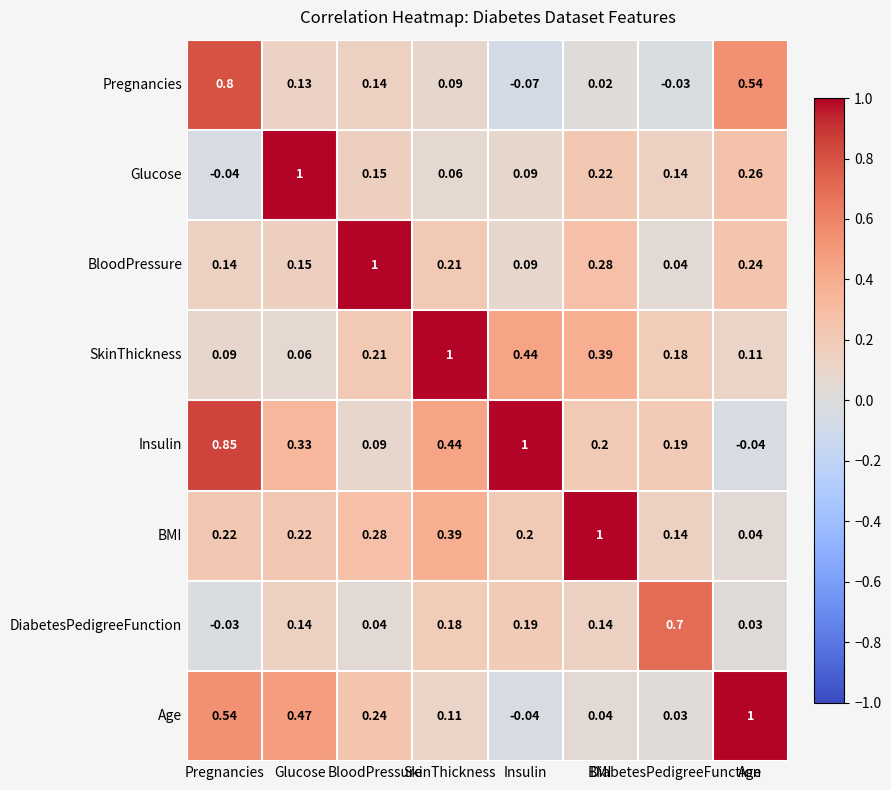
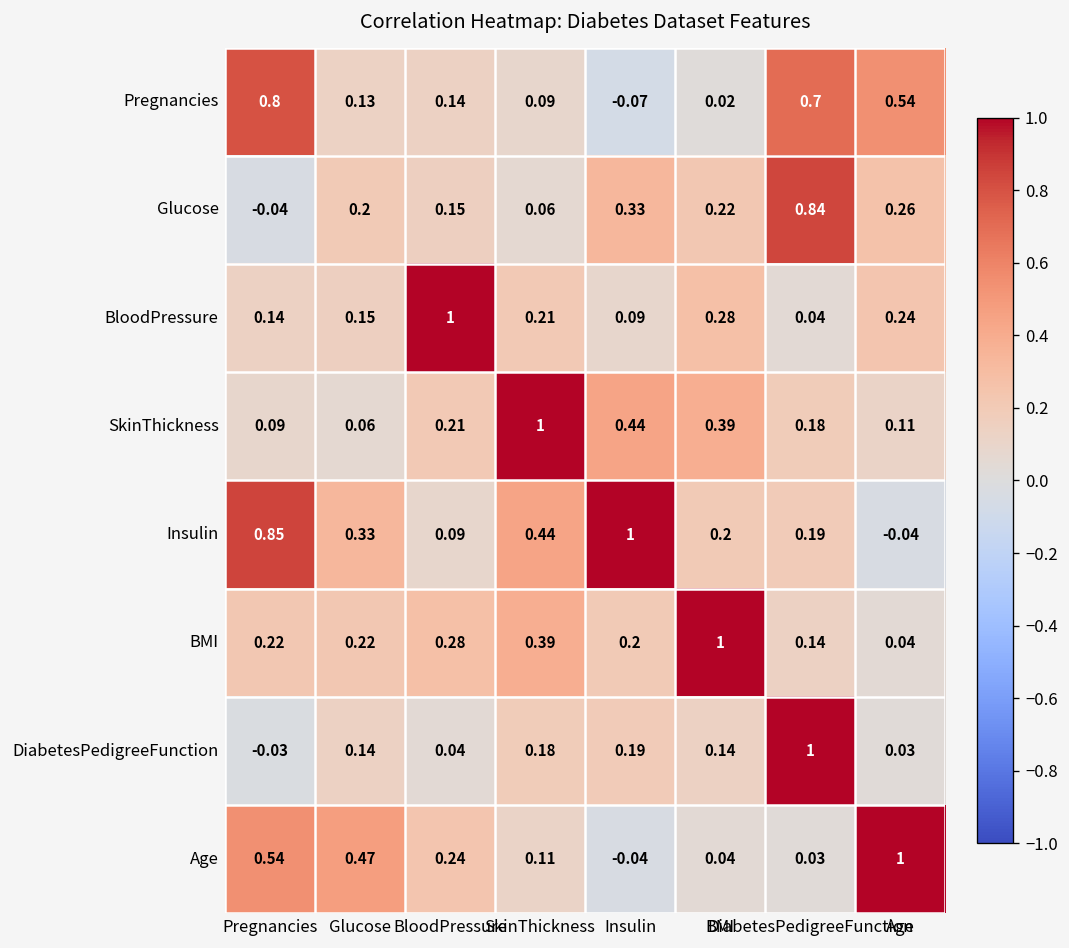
Pregnancies, DiabetesPedigreeFunction: -0.03 -> 0.7
Glucose, Glucose: 1 -> 0.2
Glucose, Insulin: 0.09 -> 0.33
Glucose, DiabetesPedigreeFunction: 0.14 -> 0.84
DiabetesPedigreeFunction, DiabetesPedigreeFunction: 0.7 -> 1
